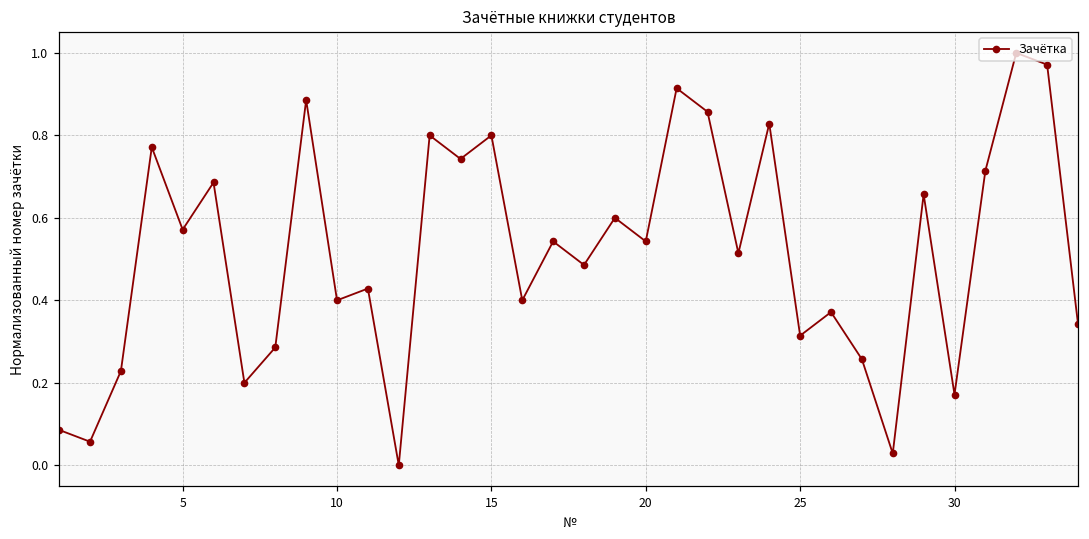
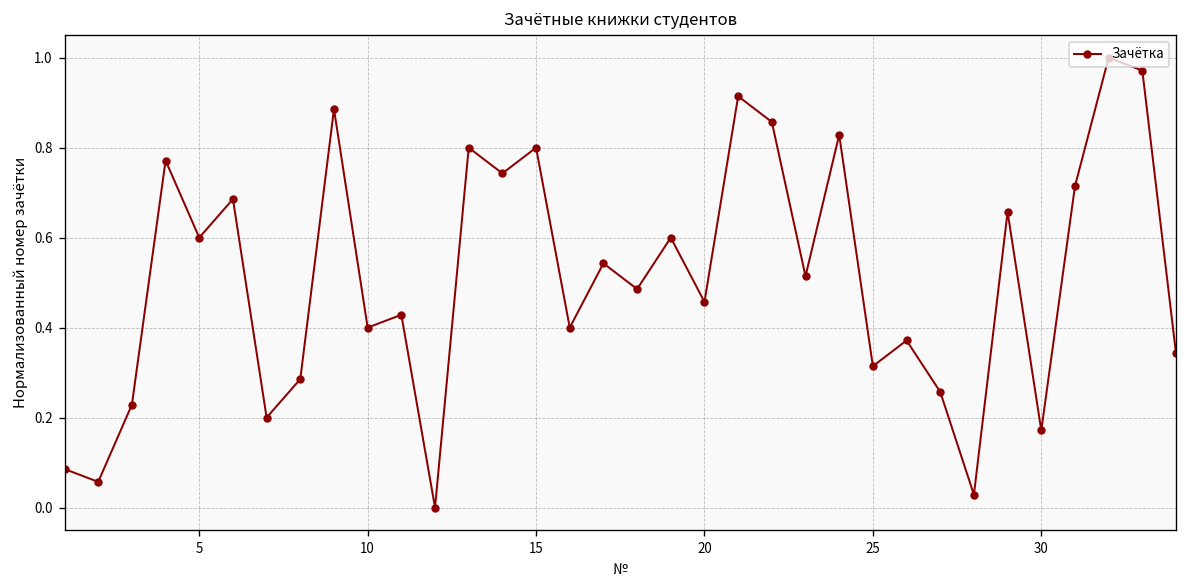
5: 0.57 -> 0.60
20: 0.54 -> 0.46
